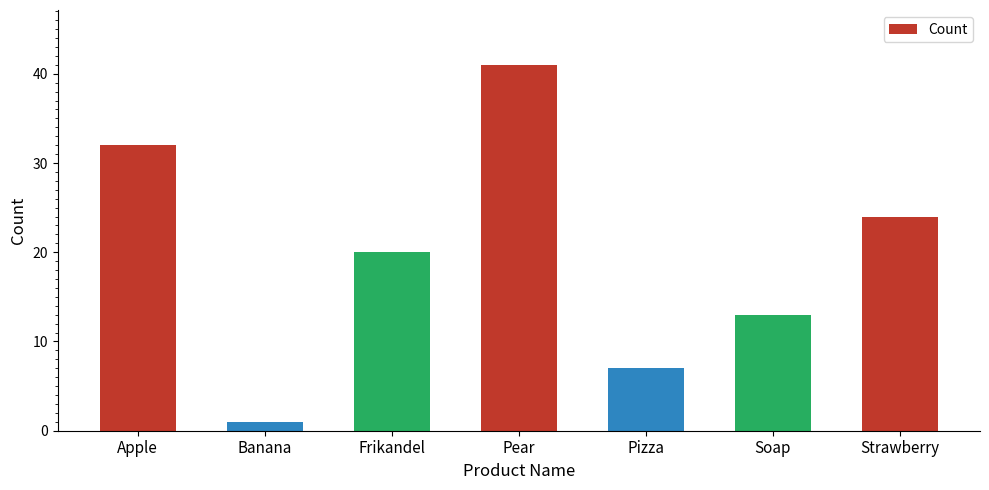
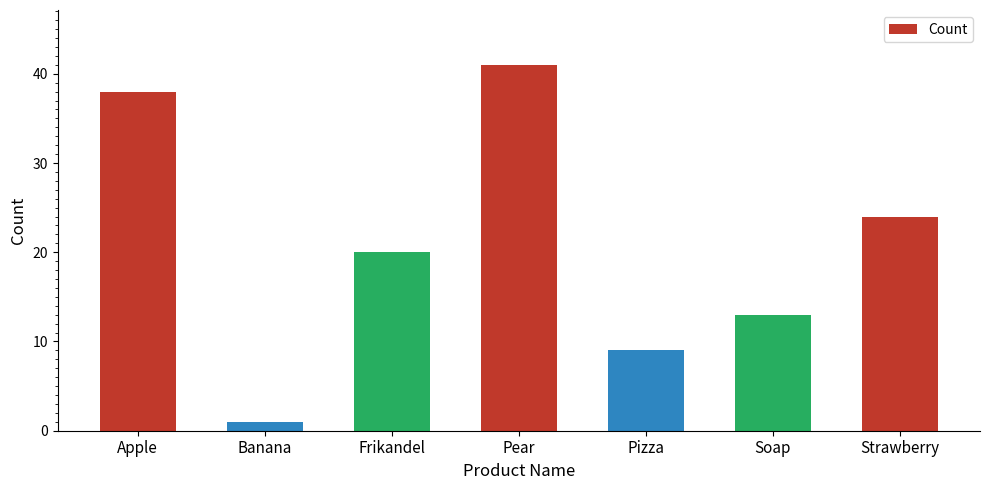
Apple: 32 -> 38
Pizza: 7 -> 9
